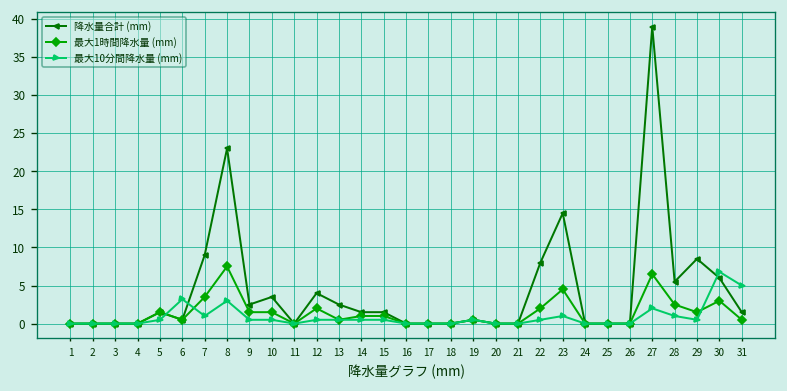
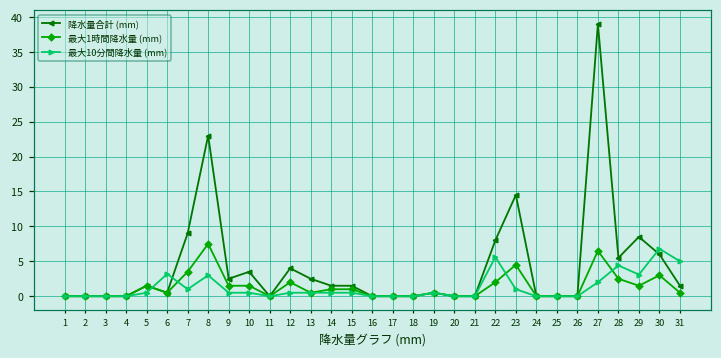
最大10分間降水量 (mm), 22: 1 -> 6
最大10分間降水量 (mm), 28: 1 -> 4
最大10分間降水量 (mm), 29: 1 -> 3
